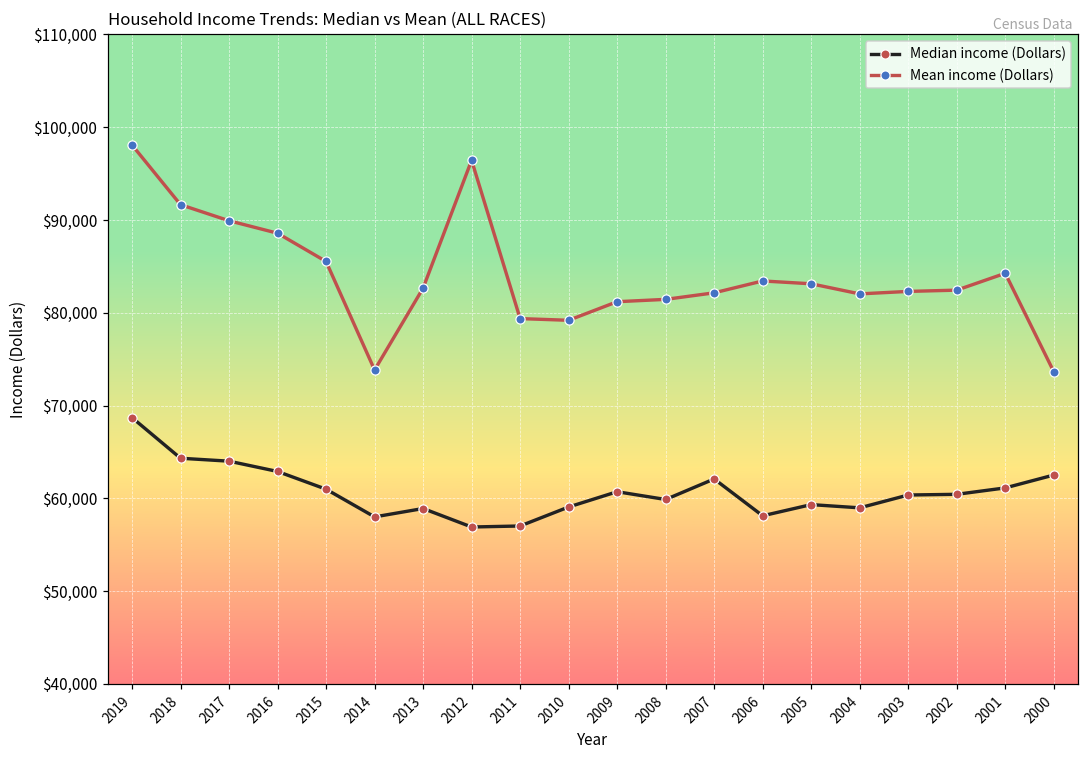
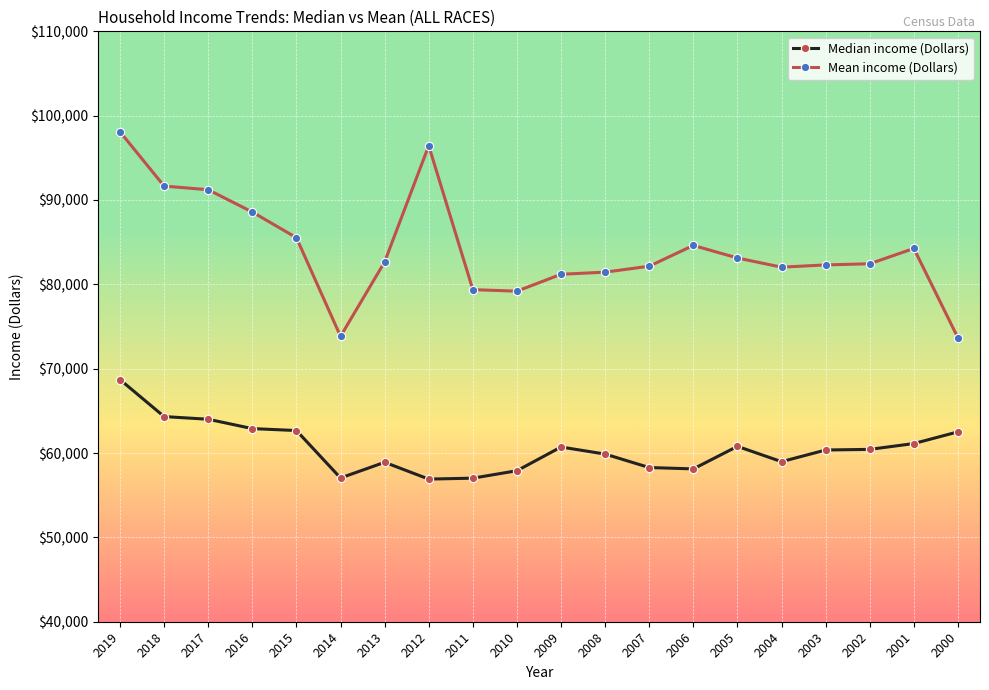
Mean income (Dollars), 2017: $90,000 -> $91,000
Median income (Dollars), 2015: $61,000 -> $63,000
Median income (Dollars), 2014: $58,000 -> $57,000
Median income (Dollars), 2010: $59,000 -> $58,000
Median income (Dollars), 2007: $62,000 -> $58,000
Mean income (Dollars), 2006: $83,000 -> $85,000
Median income (Dollars), 2005: $59,000 -> $61,000
